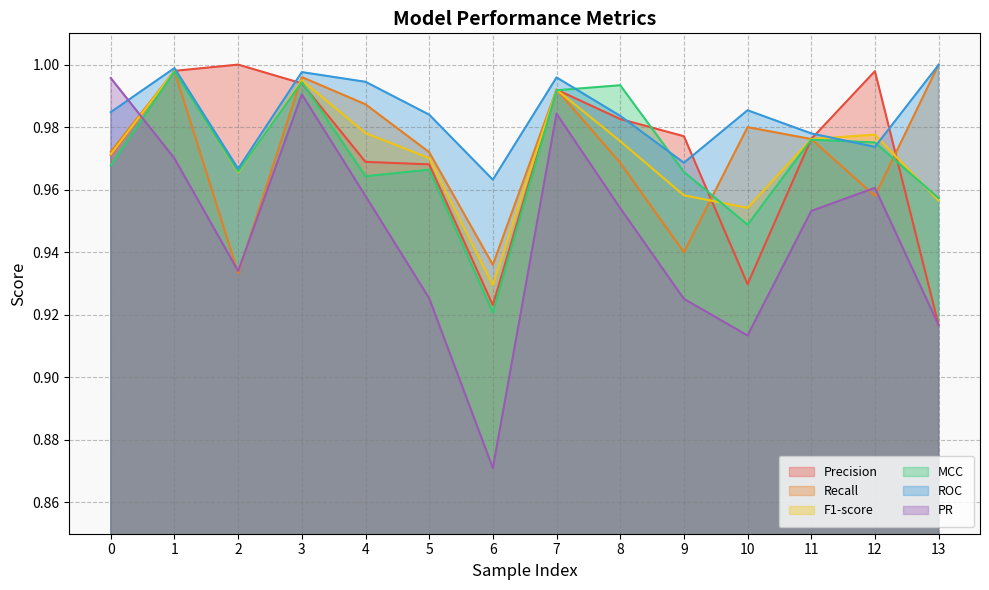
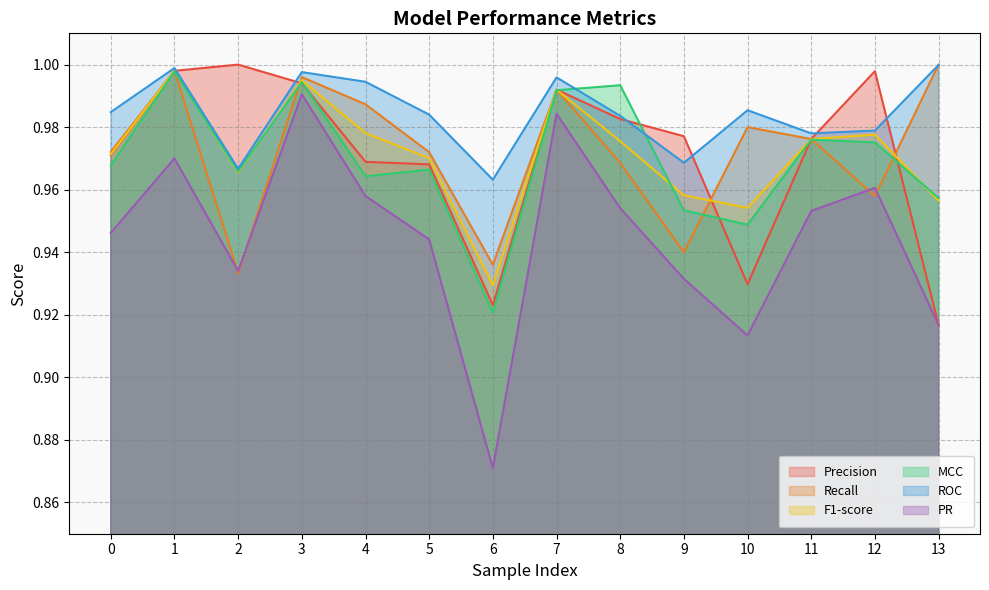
PR, 0: 0.996 -> 0.946
PR, 5: 0.925 -> 0.944
MCC, 9: 0.966 -> 0.953
PR, 9: 0.925 -> 0.932
ROC, 12: 0.974 -> 0.979
